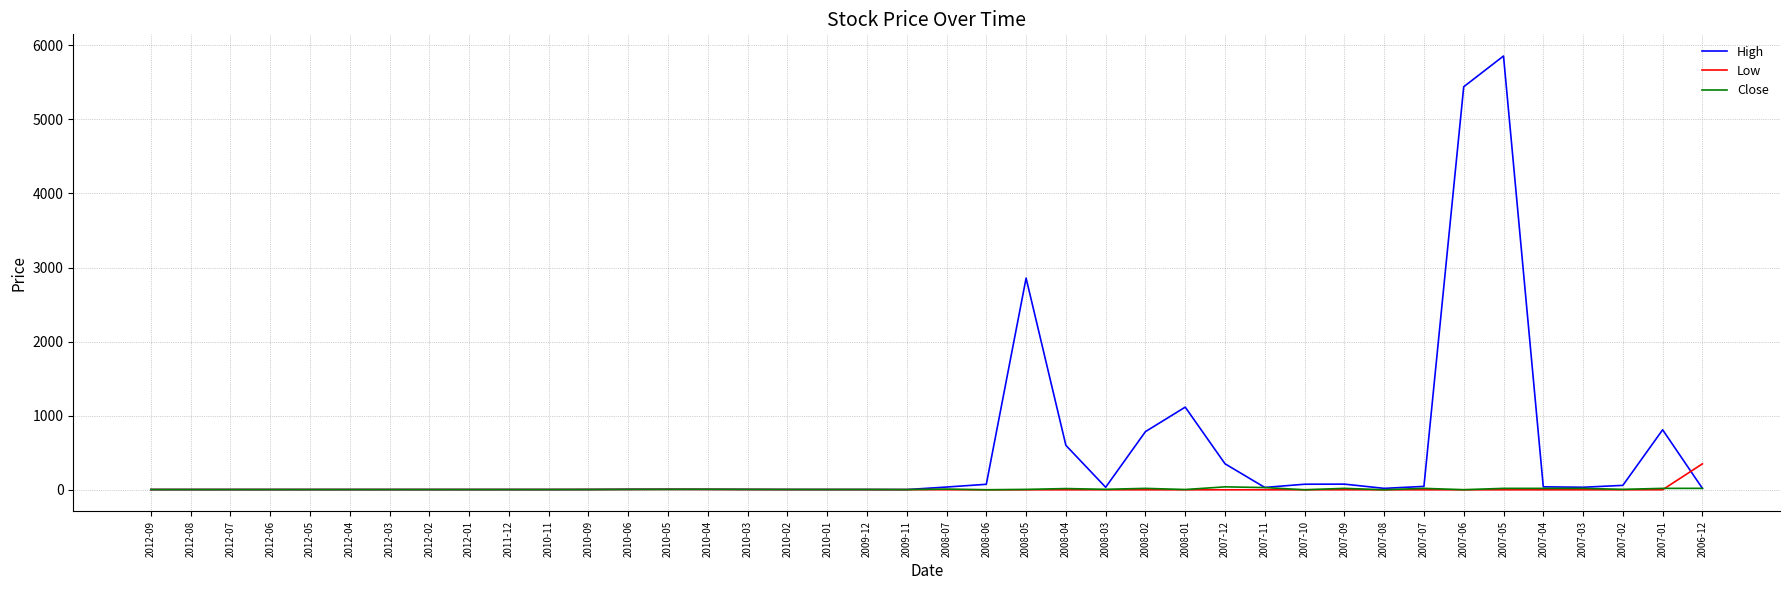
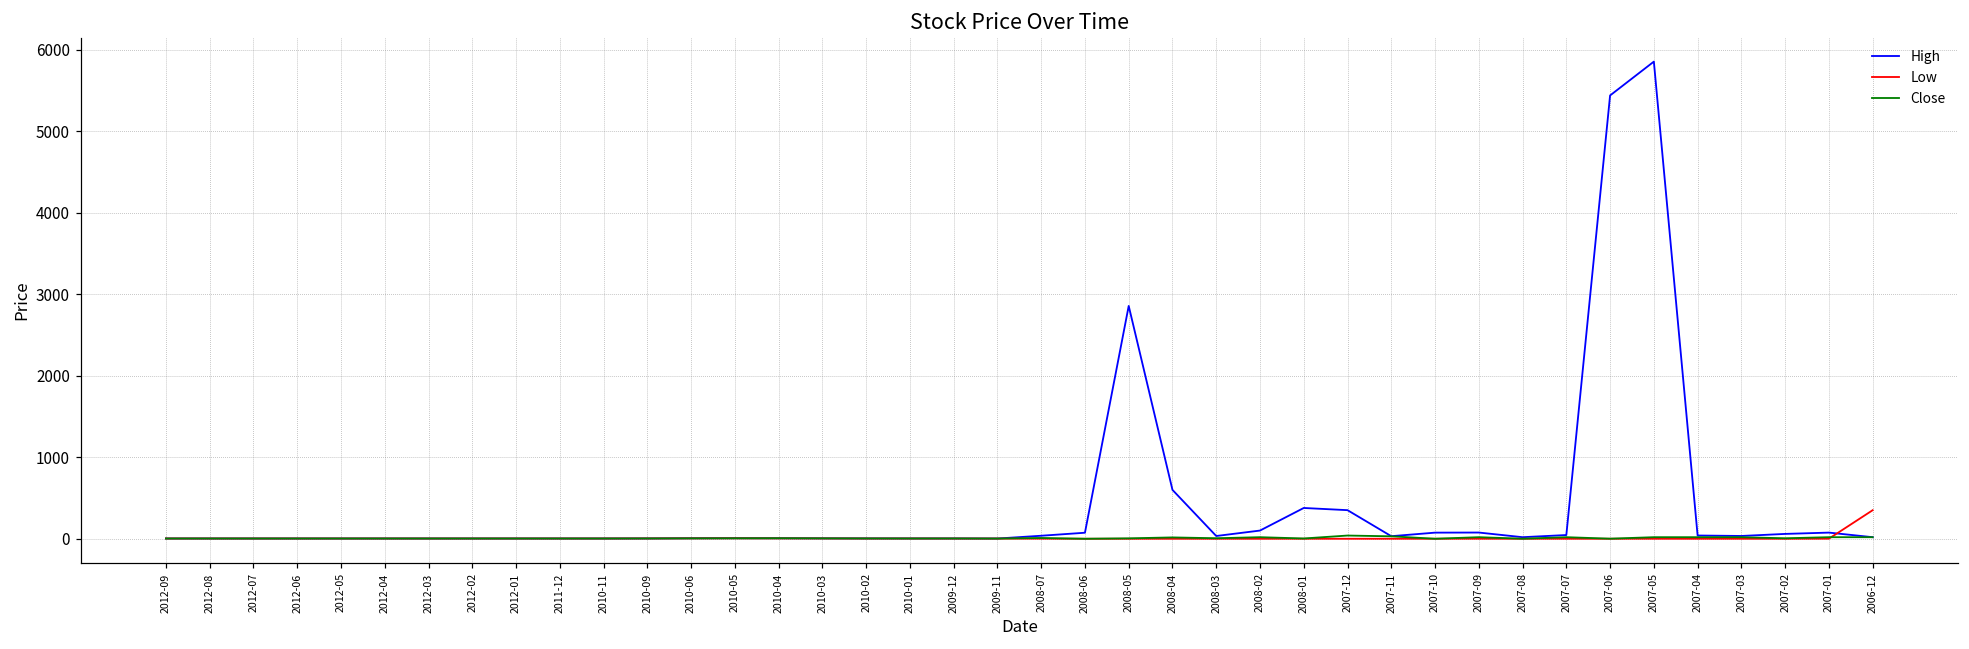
High, 2008-02: 800 -> 100
High, 2008-01: 1100 -> 400
High, 2007-01: 800 -> 100
